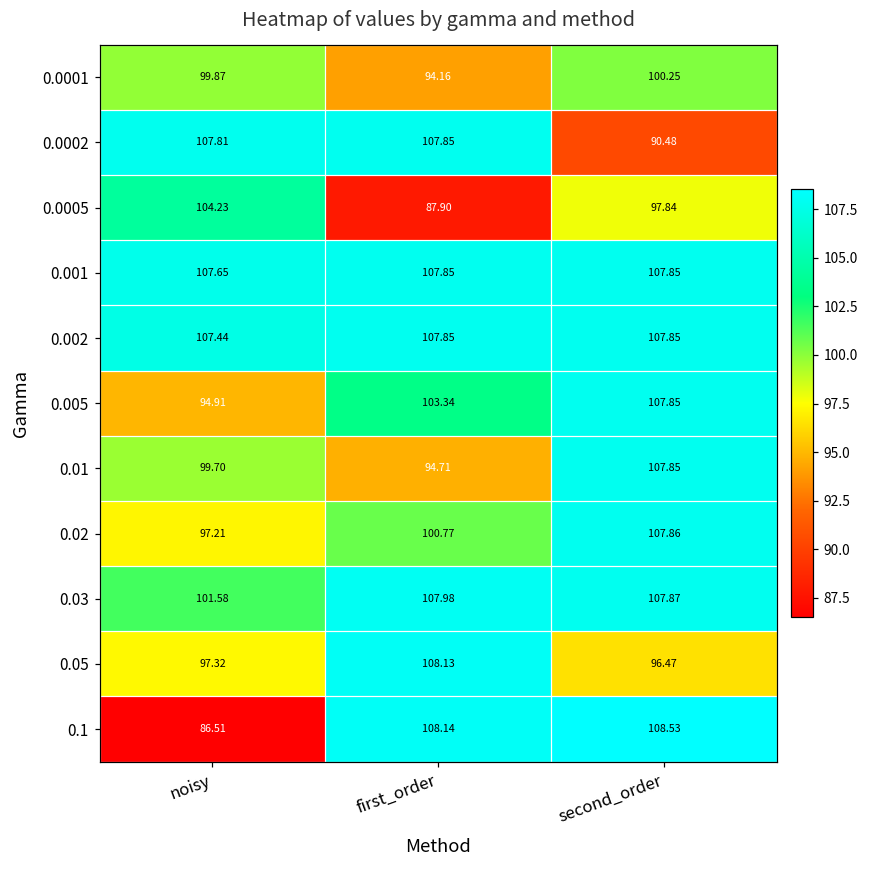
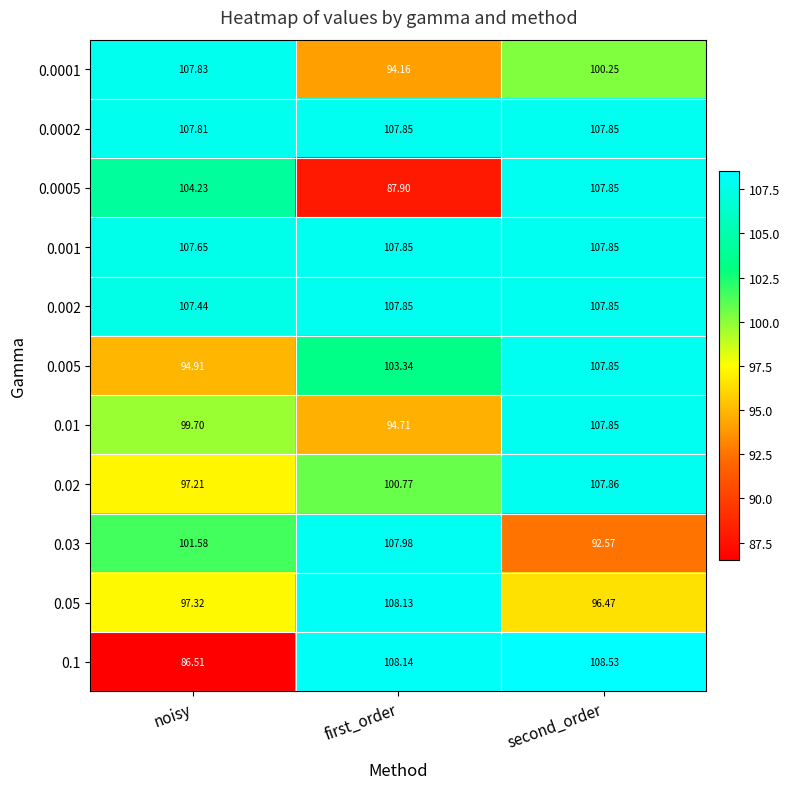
0.0001, noisy: 99.87 -> 107.83
0.0002, second_order: 90.48 -> 107.85
0.0005, second_order: 97.84 -> 107.85
0.03, second_order: 107.87 -> 92.57
